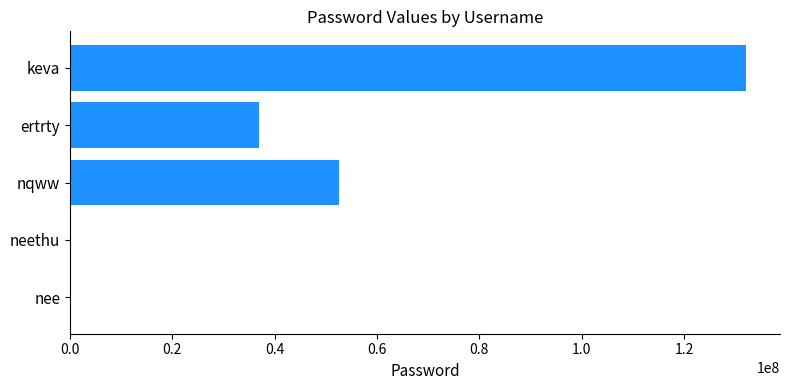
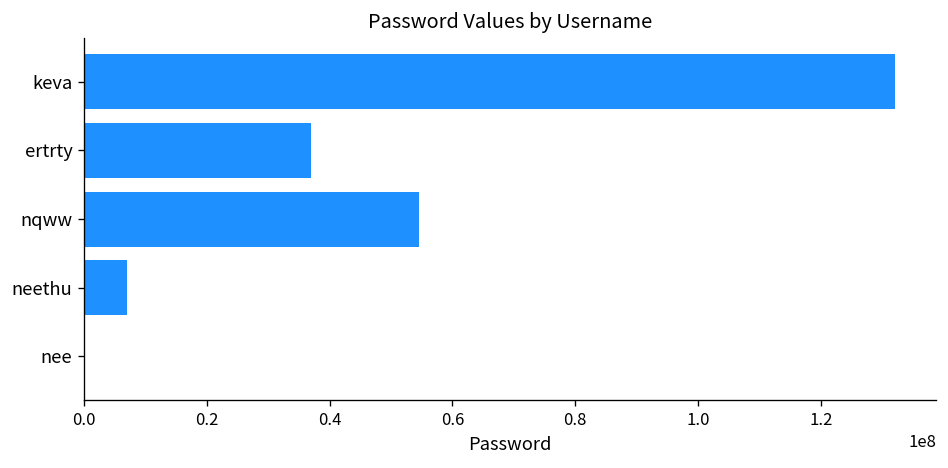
nqww: 53000000 -> 55000000
neethu: 0 -> 7000000
